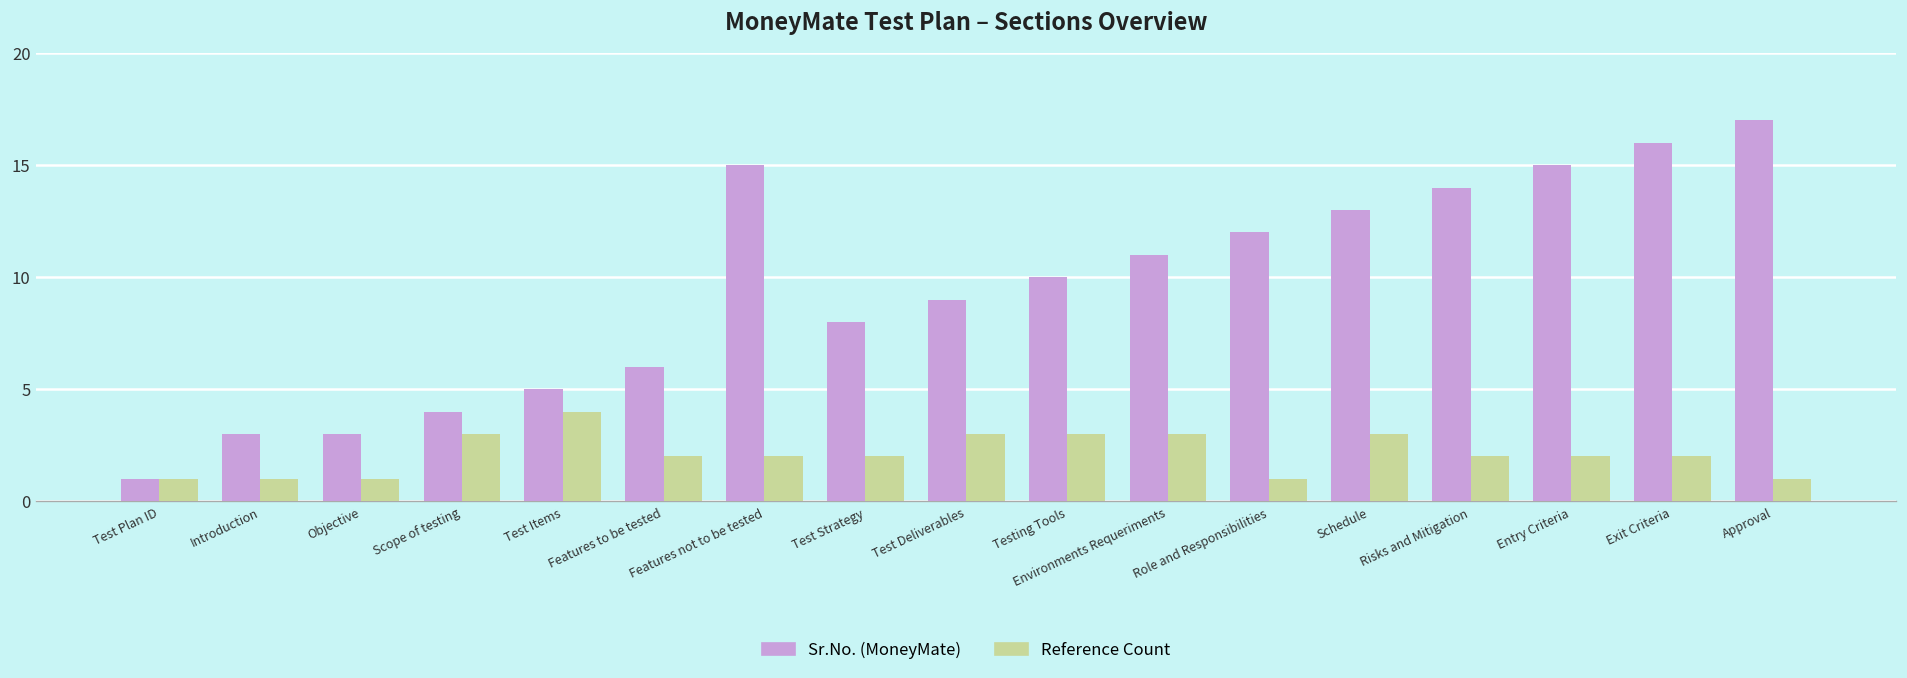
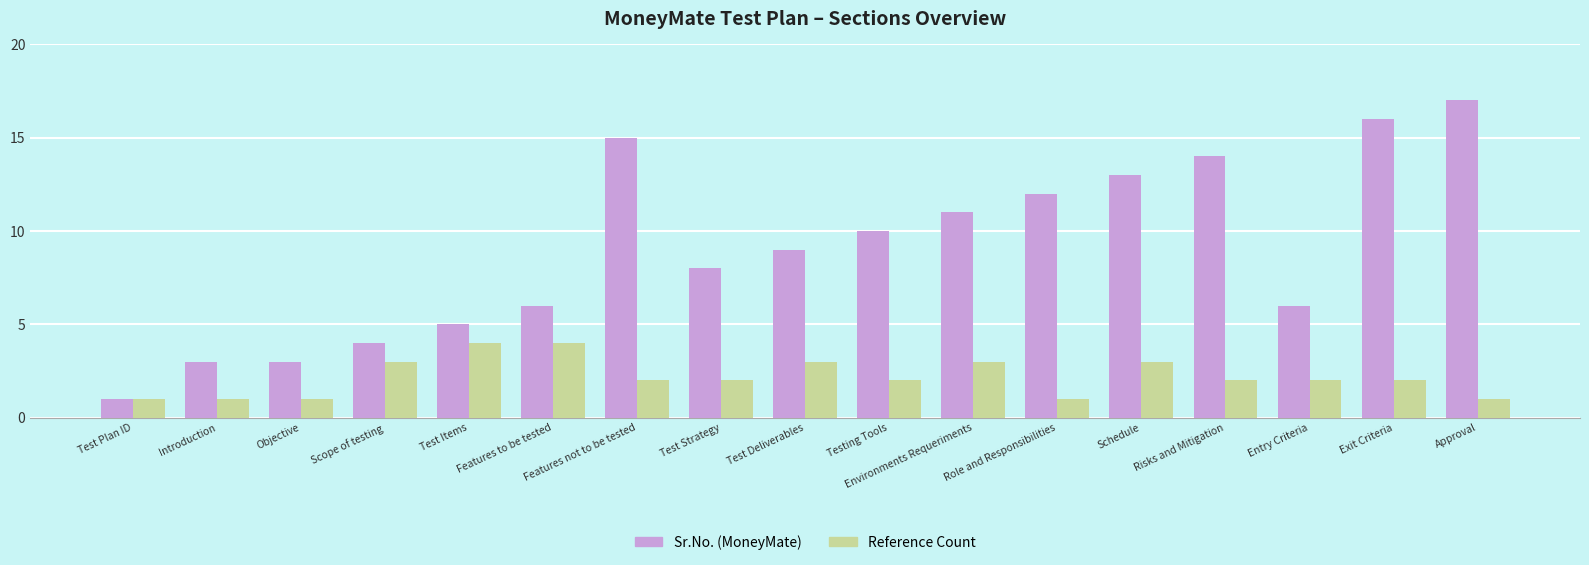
Reference Count, Features to be tested: 2 -> 4
Reference Count, Testing Tools: 3 -> 2
Sr.No. (MoneyMate), Entry Criteria: 15 -> 6
